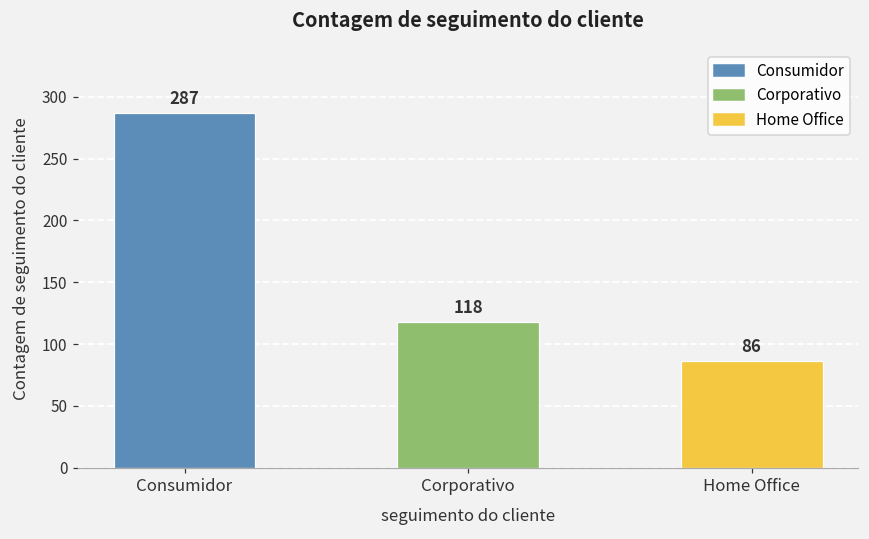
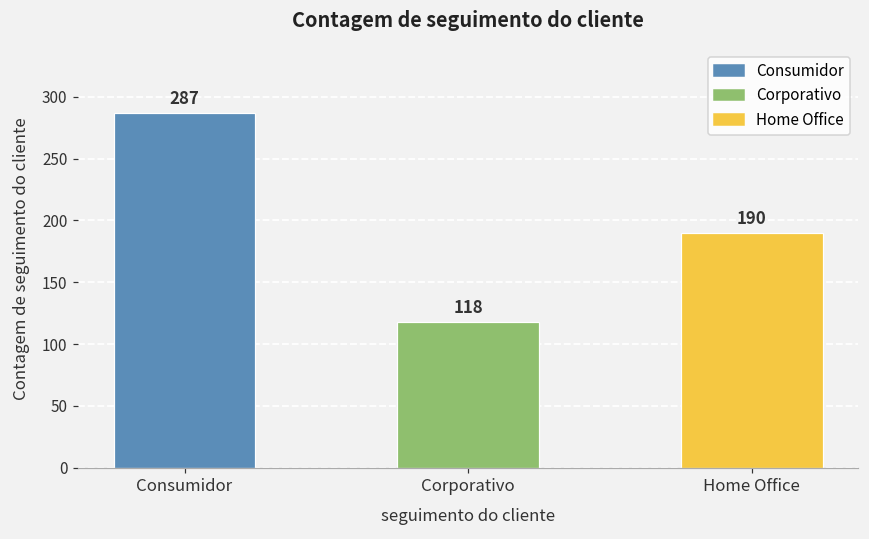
Home Office: 86 -> 190
